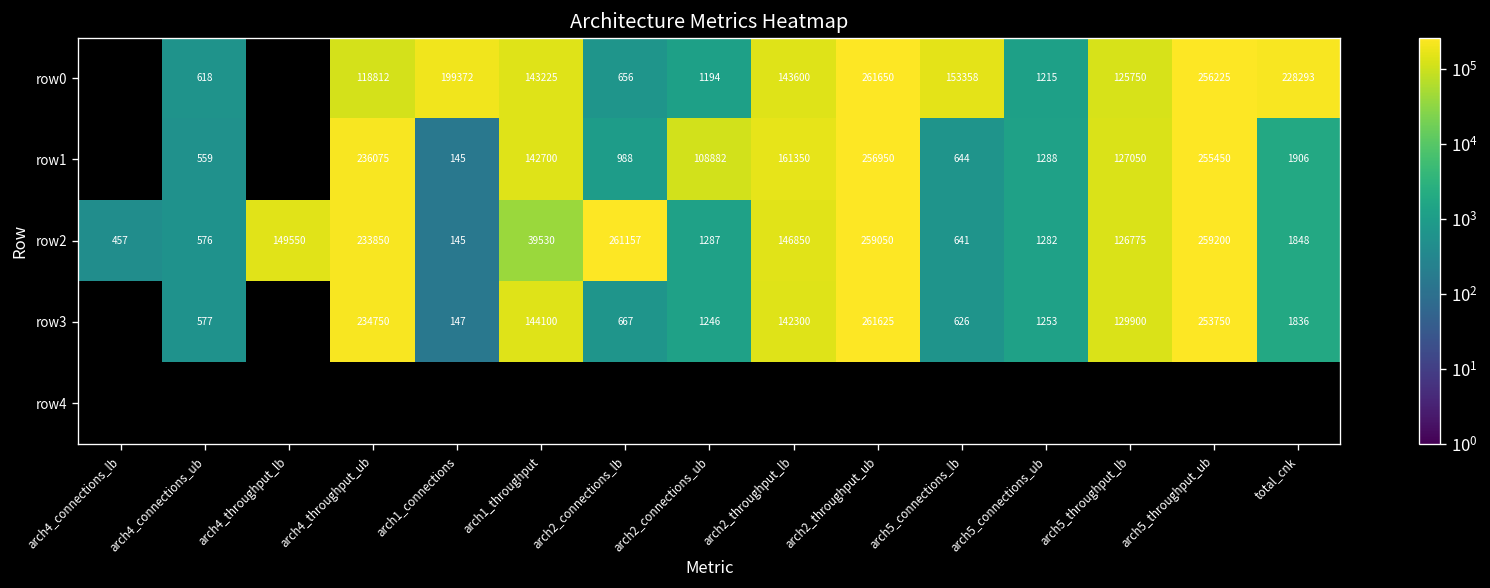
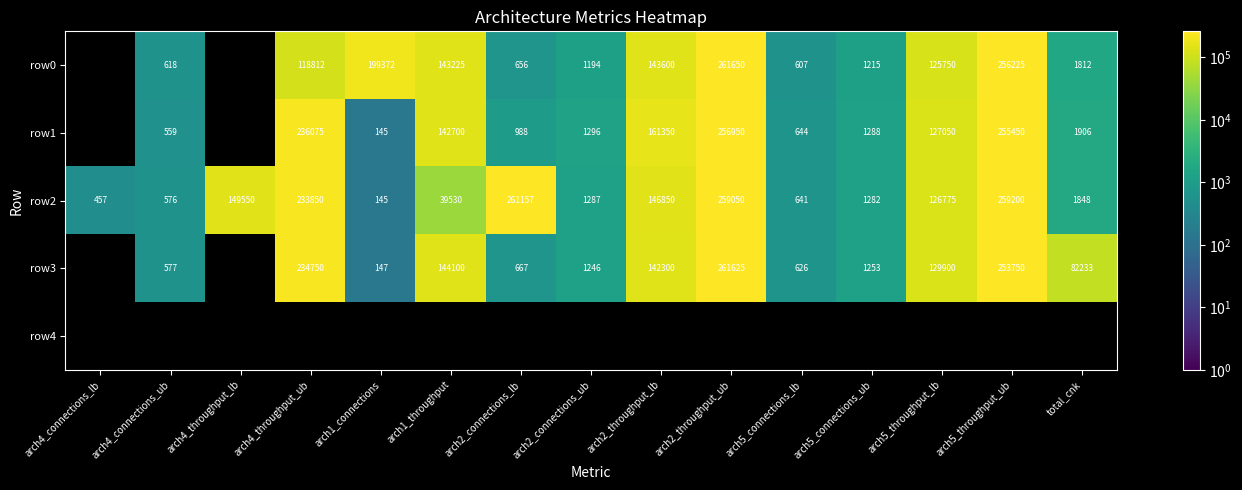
row0, arch5_connections_lb: 153358 -> 607
row0, total_cnk: 228293 -> 1812
row1, arch2_connections_ub: 108882 -> 1296
row3, total_cnk: 1836 -> 82233
